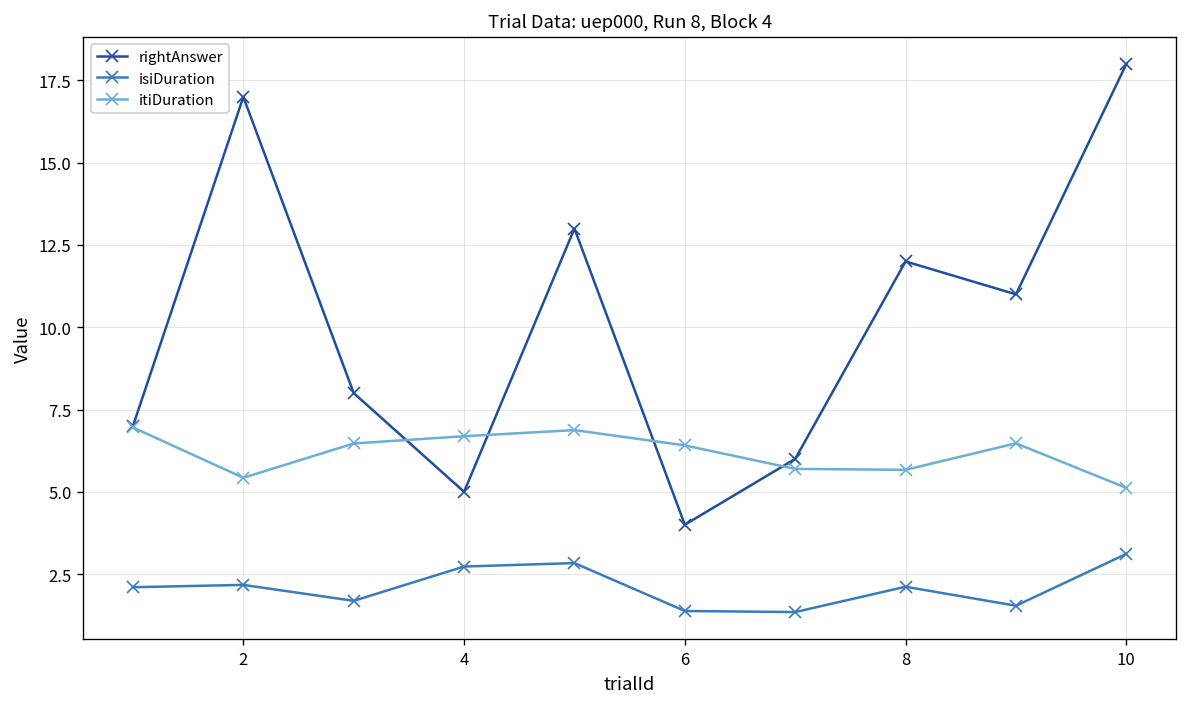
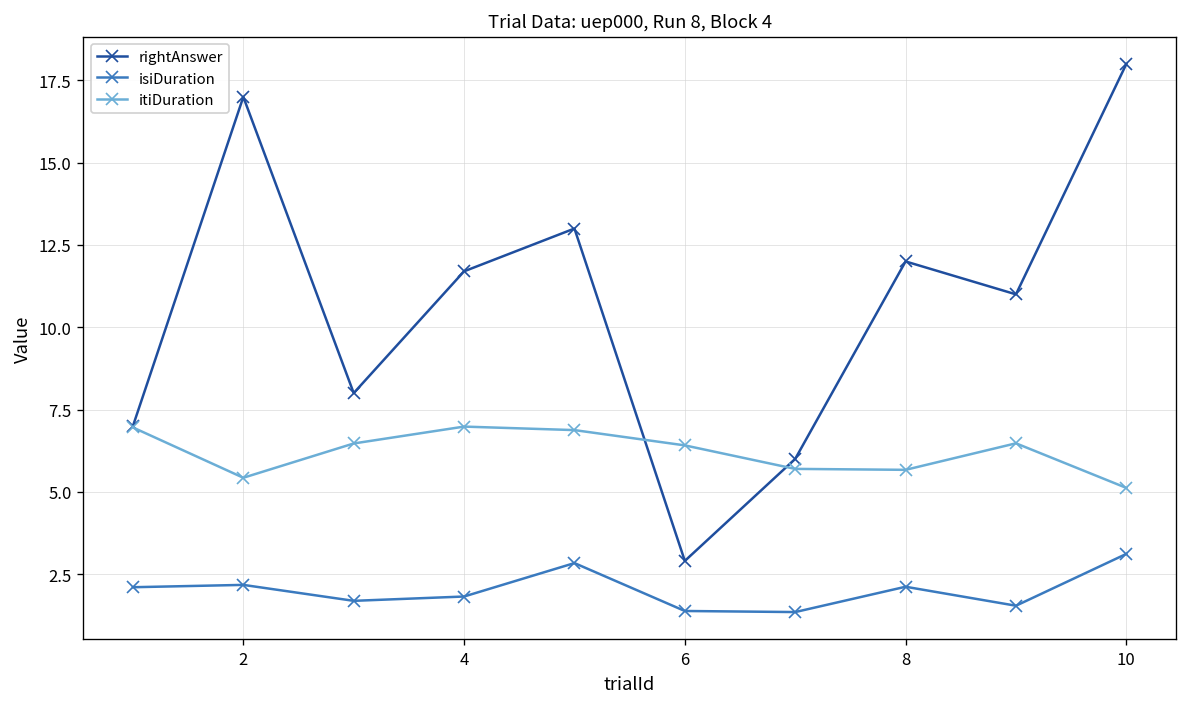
rightAnswer, 4: 5.0 -> 11.7
isiDuration, 4: 2.7 -> 1.8
itiDuration, 4: 6.7 -> 7.0
rightAnswer, 6: 4.0 -> 2.9
